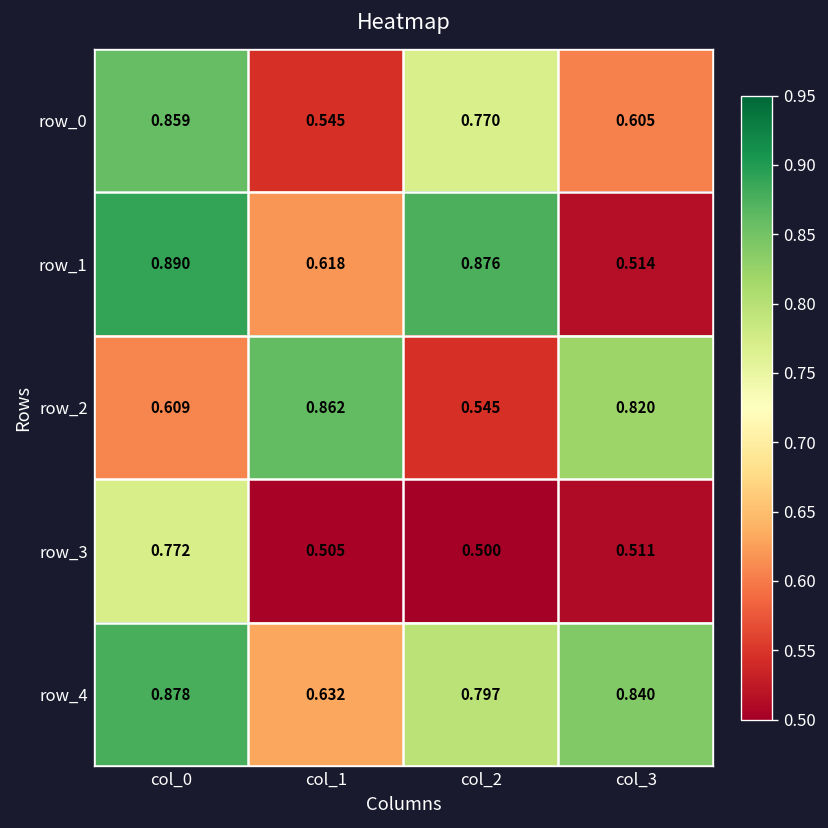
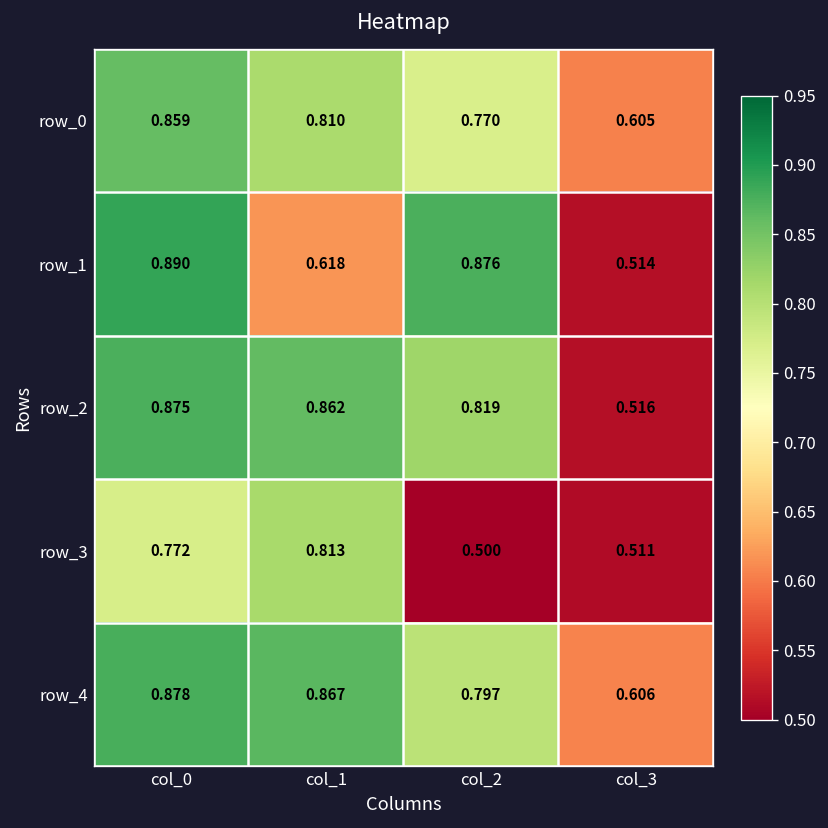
row_0, col_1: 0.545 -> 0.810
row_2, col_0: 0.609 -> 0.875
row_2, col_2: 0.545 -> 0.819
row_2, col_3: 0.820 -> 0.516
row_3, col_1: 0.505 -> 0.813
row_4, col_1: 0.632 -> 0.867
row_4, col_3: 0.840 -> 0.606
